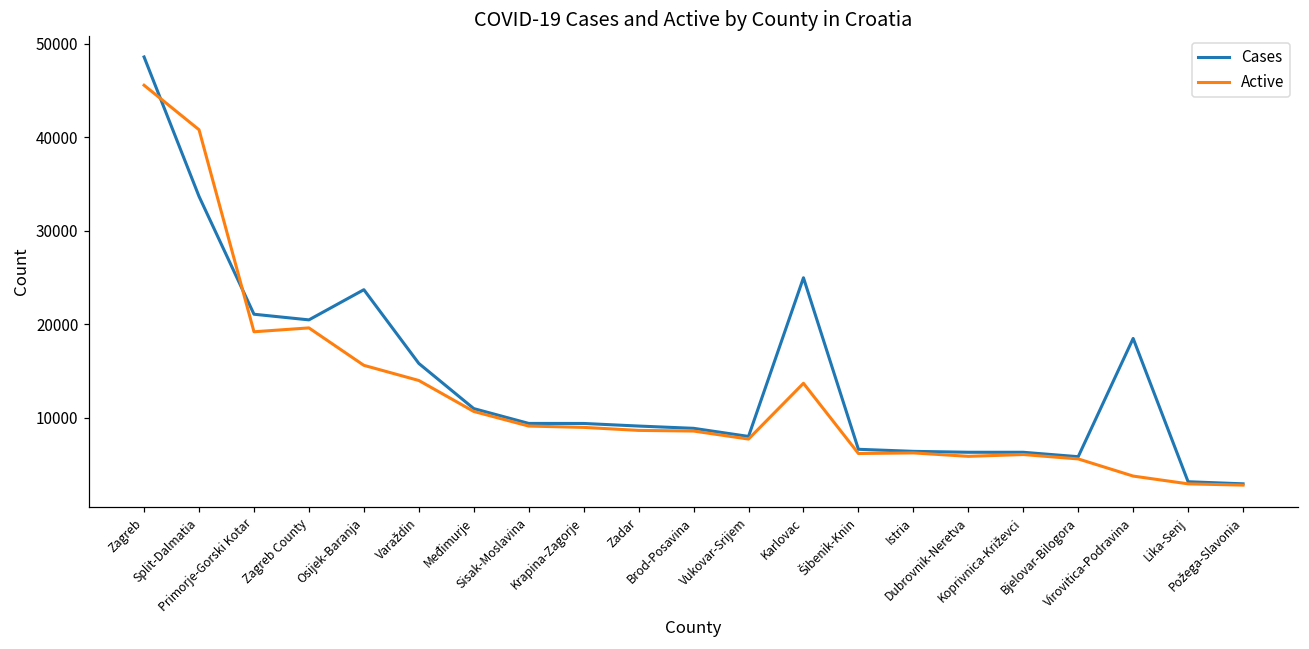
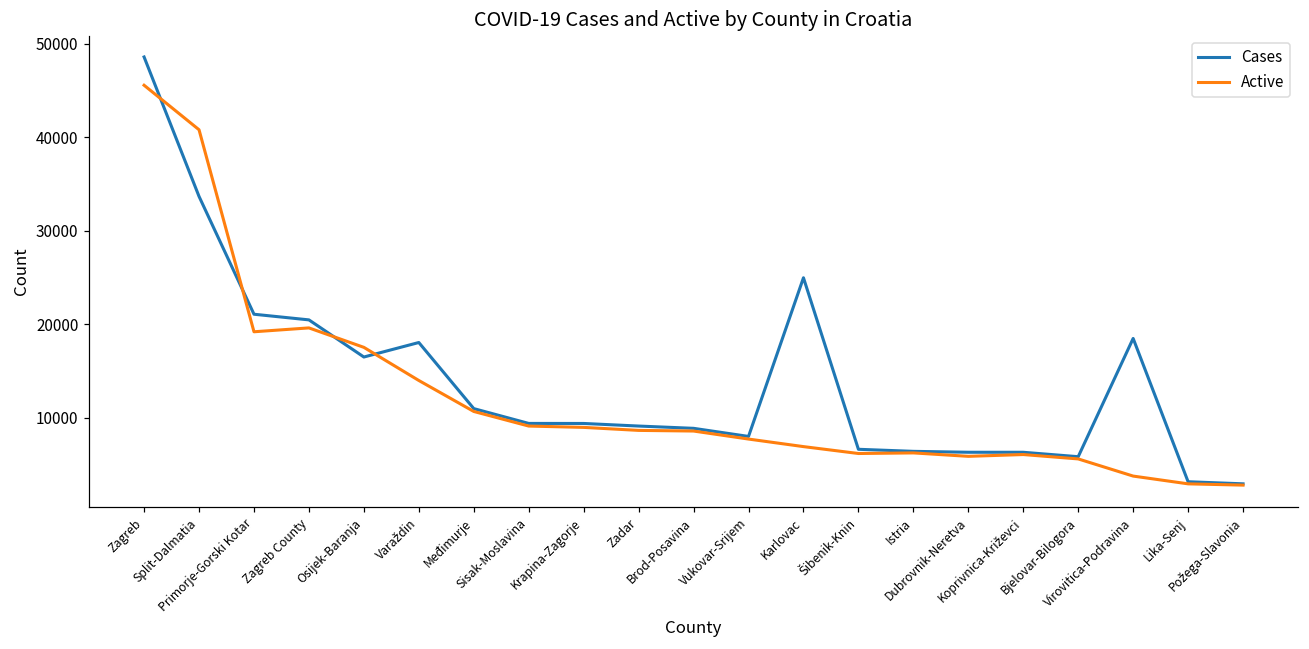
Cases, Osijek-Baranja: 24000 -> 16000
Active, Osijek-Baranja: 16000 -> 18000
Cases, Varaždin: 16000 -> 18000
Active, Karlovac: 14000 -> 7000
